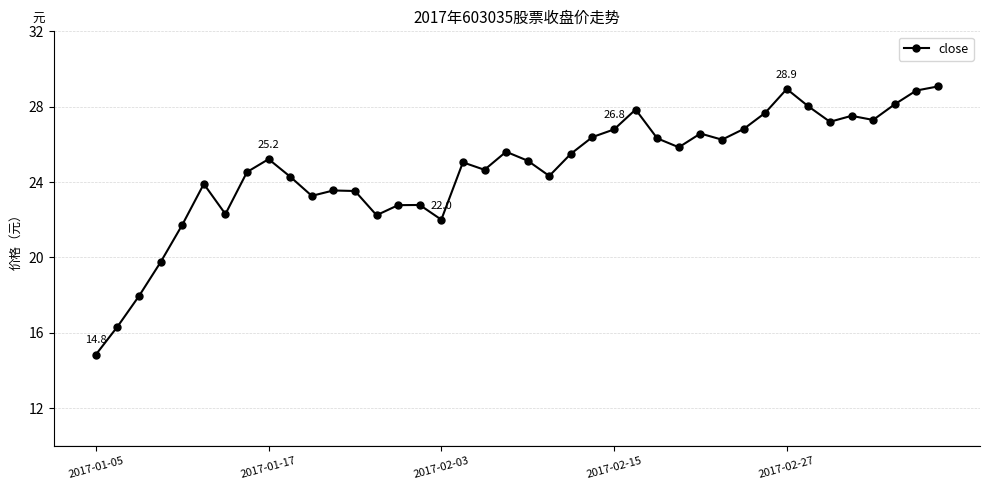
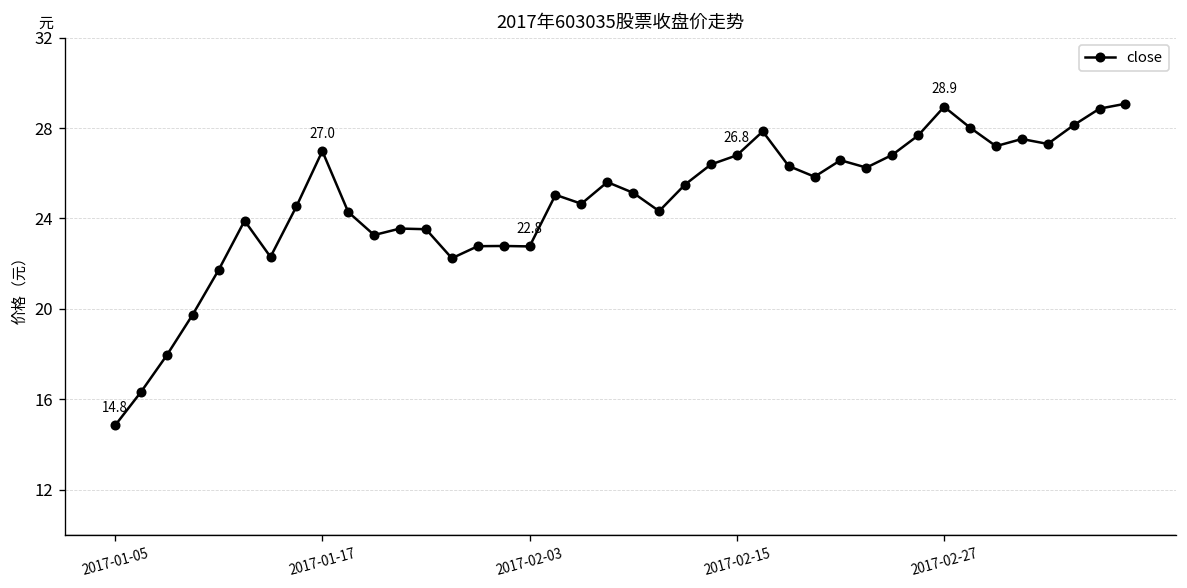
2017-01-17: 25.2 -> 27.0
2017-02-03: 22.0 -> 22.8
